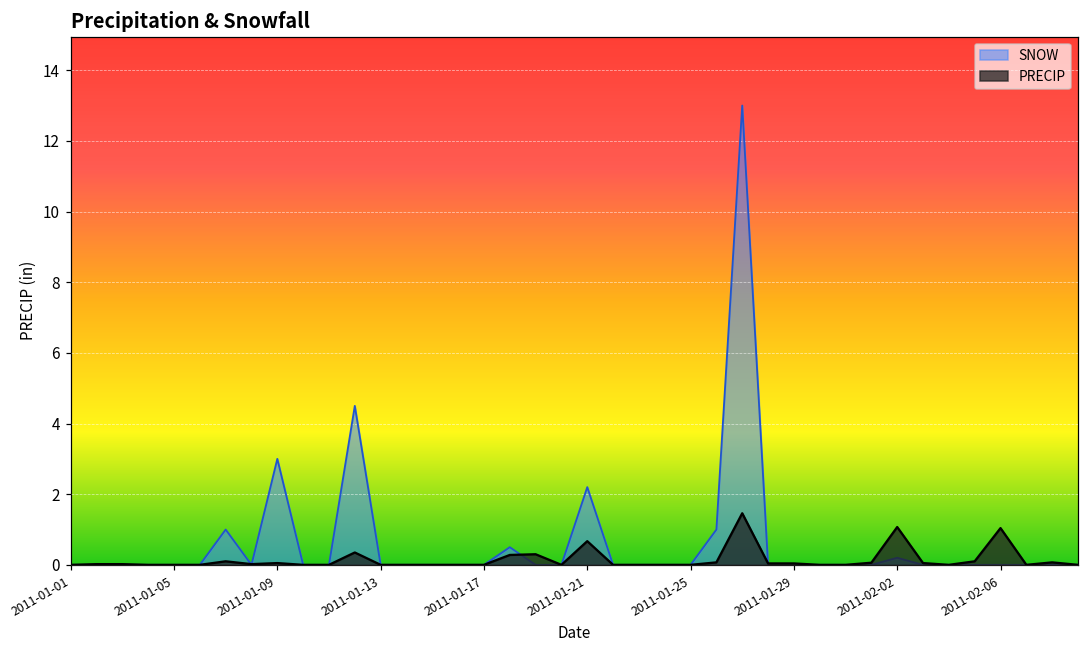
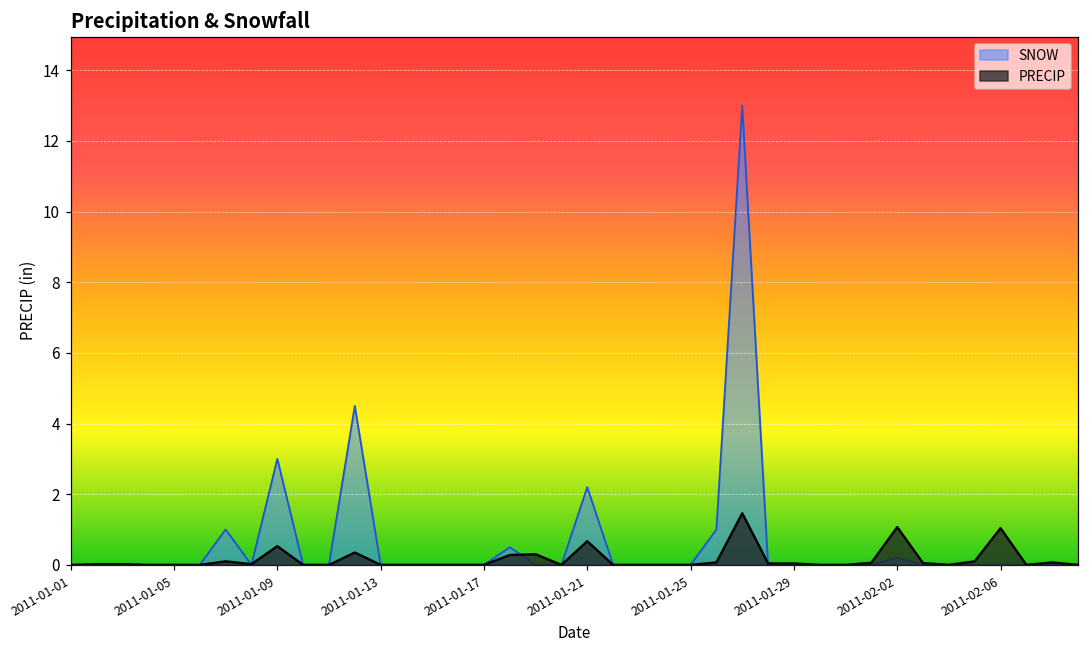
PRECIP, 2011-01-09: 0.1 -> 0.5
